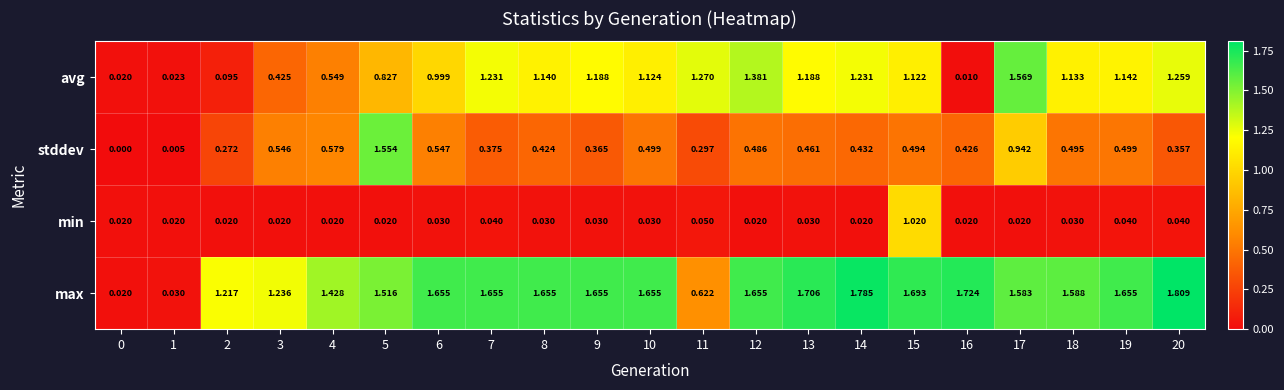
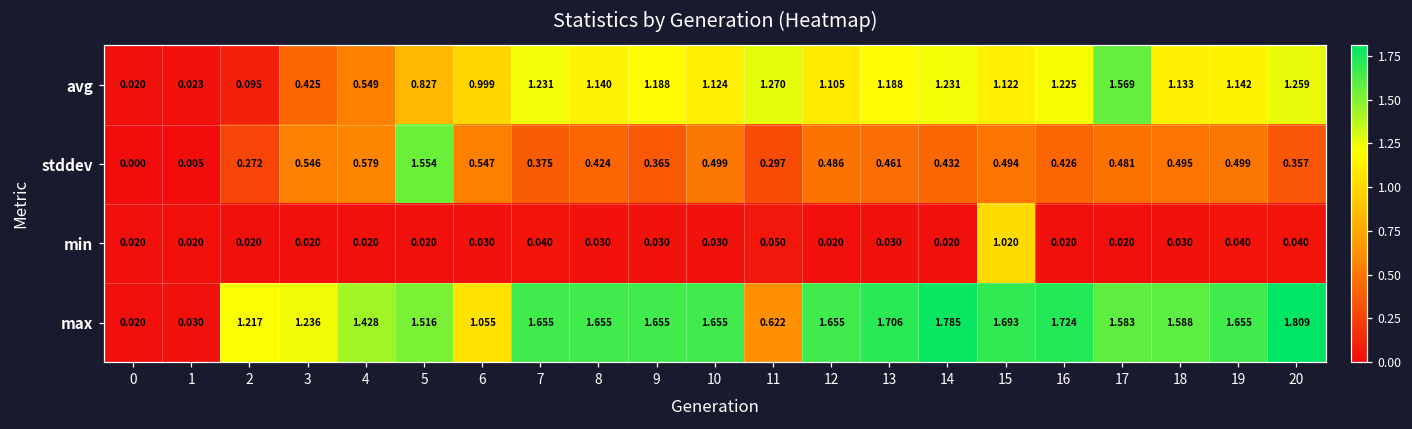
avg, 12: 1.381 -> 1.105
avg, 16: 0.010 -> 1.225
stddev, 17: 0.942 -> 0.481
max, 6: 1.655 -> 1.055
